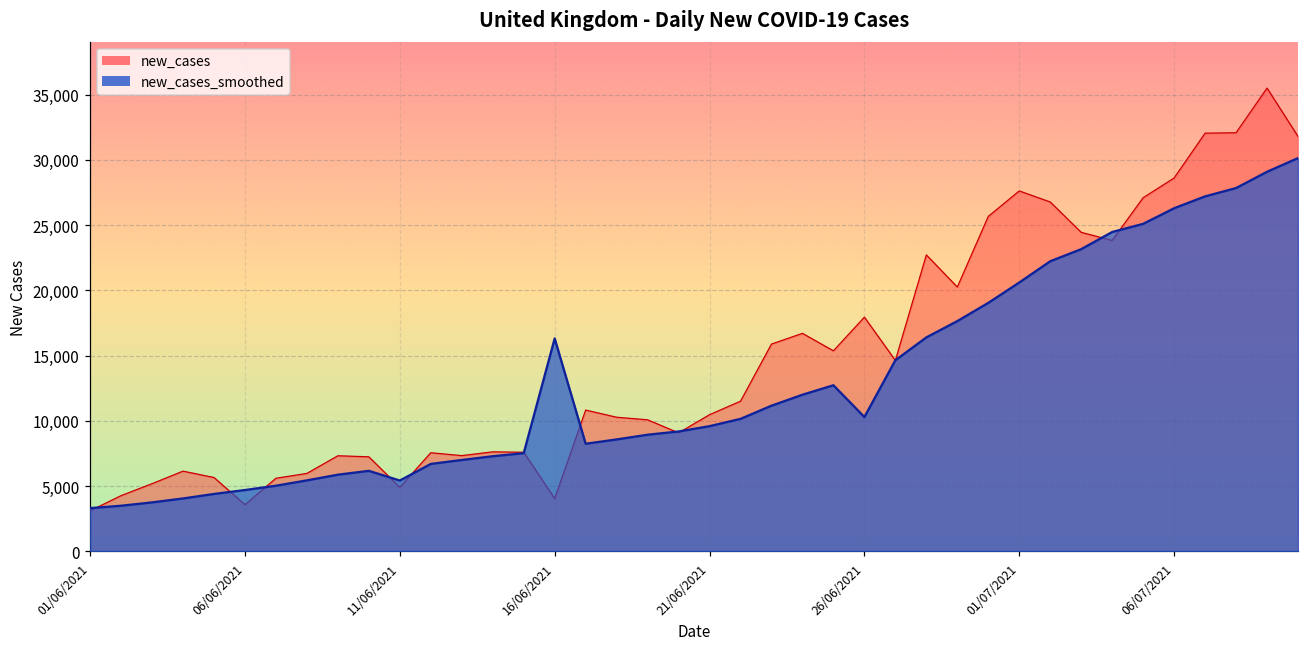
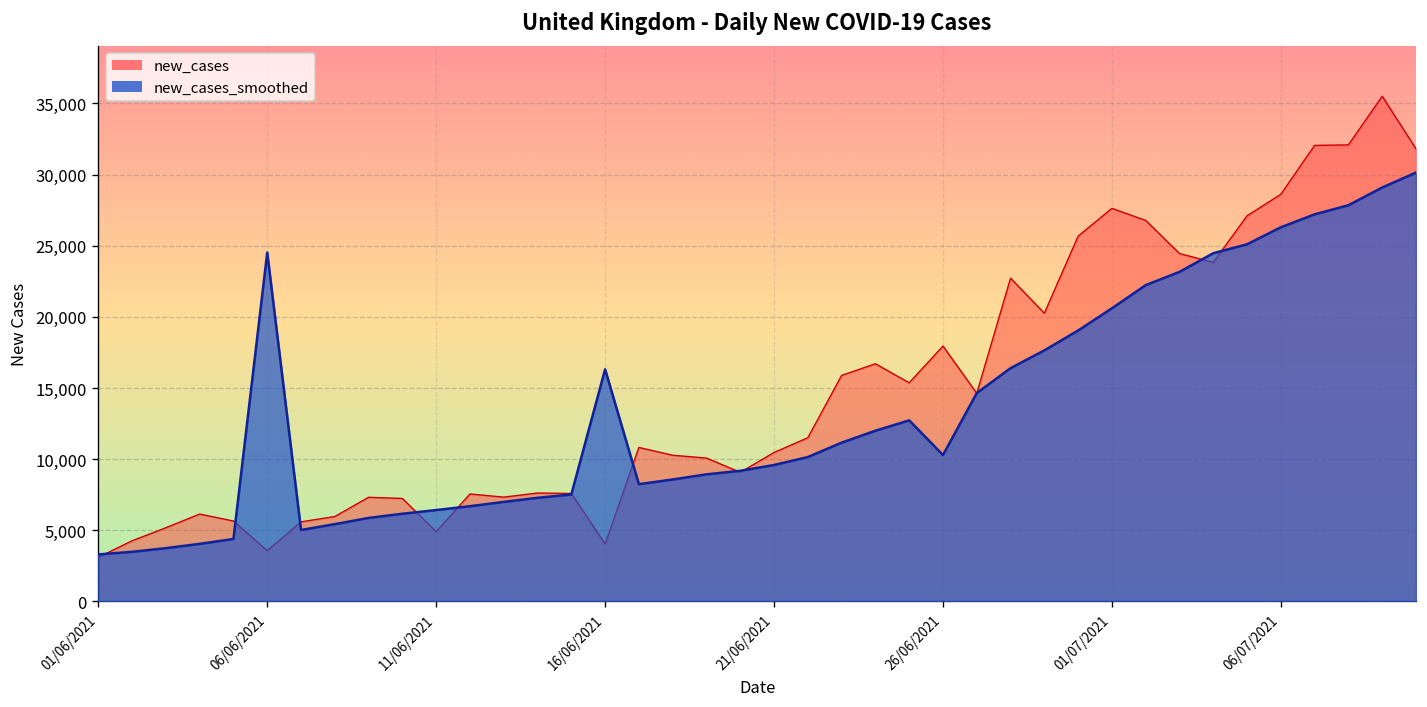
new_cases_smoothed, 06/06/2021: 4,700 -> 24,500
new_cases_smoothed, 11/06/2021: 5,400 -> 6,400
